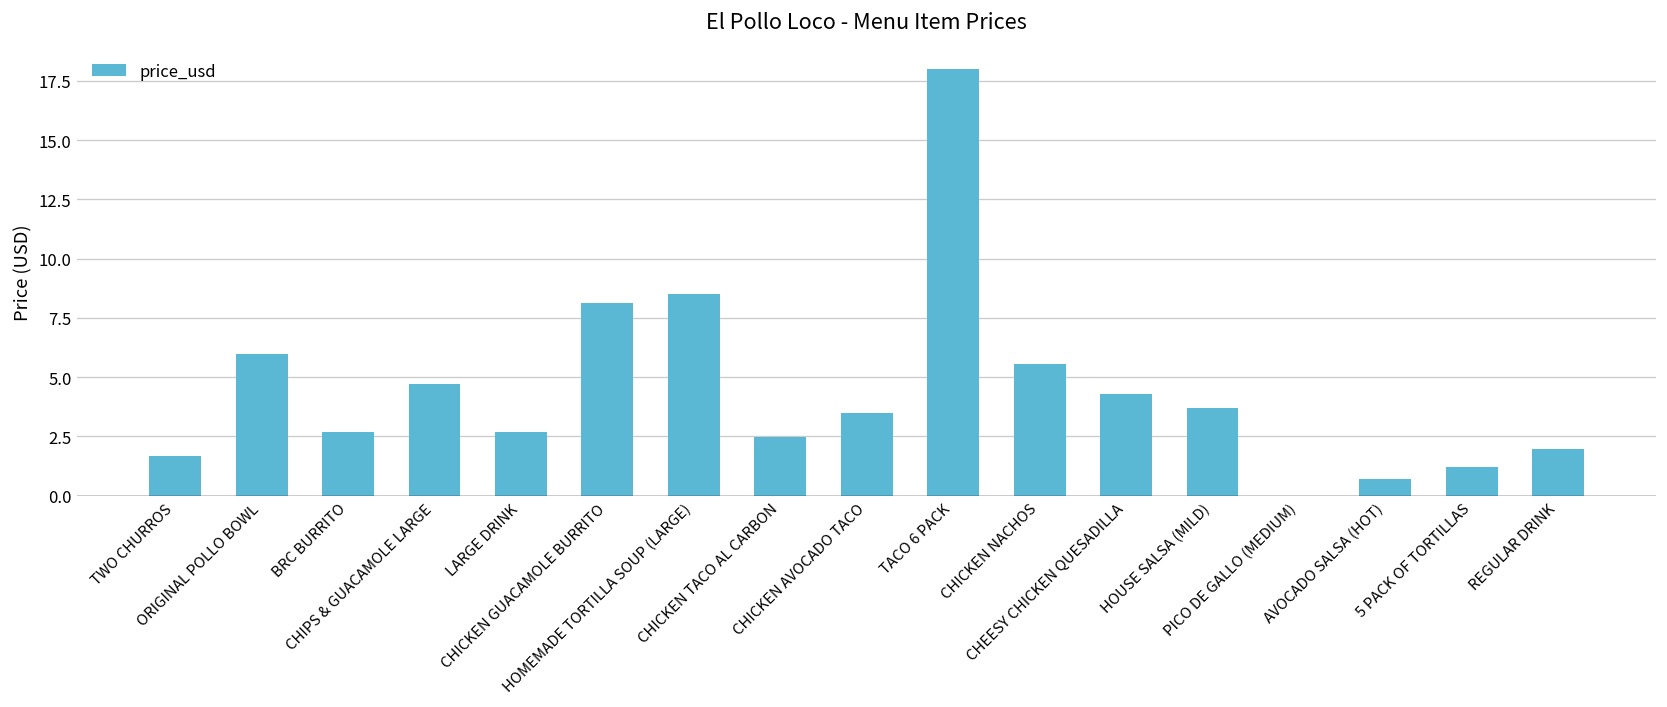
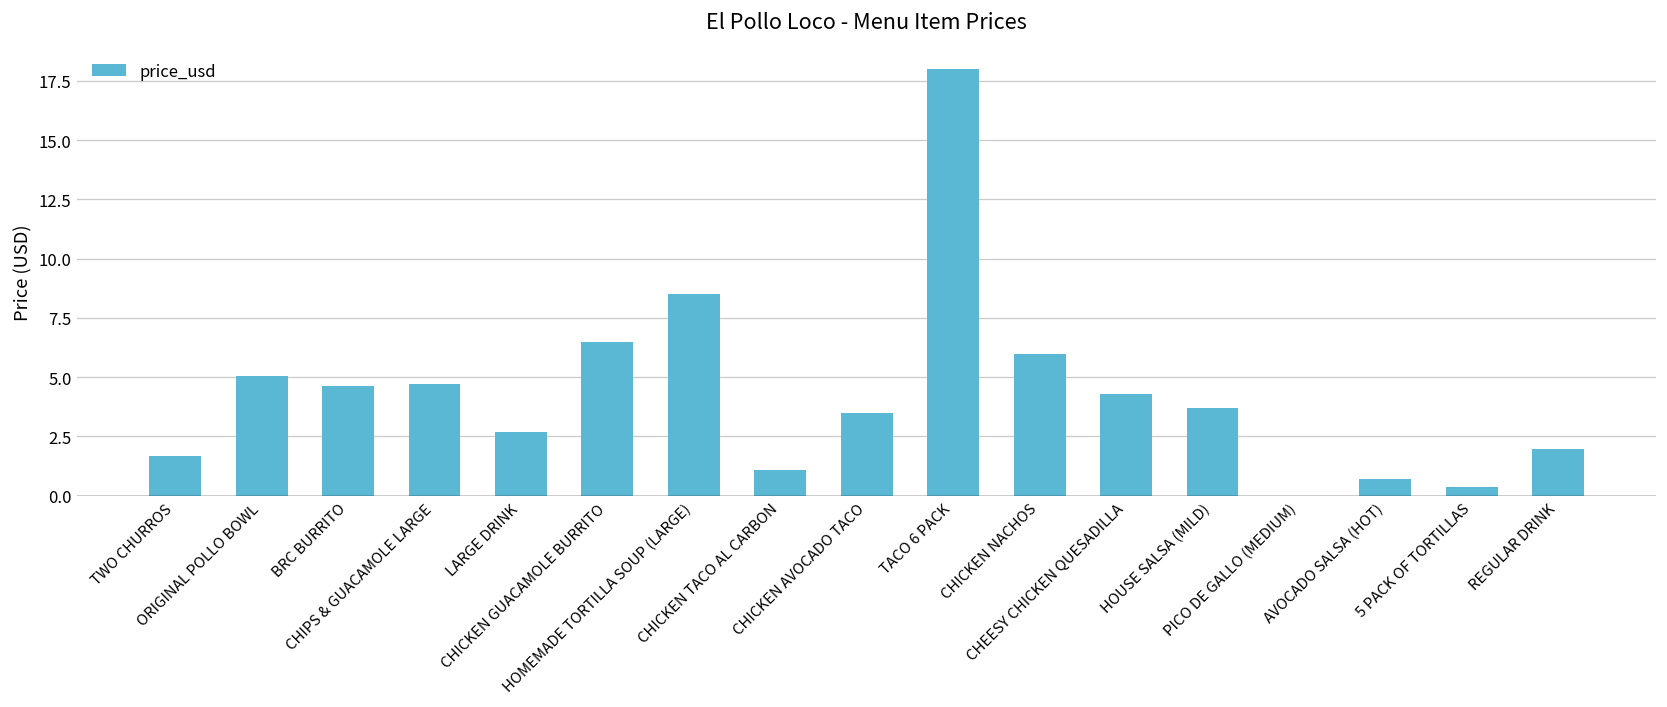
ORIGINAL POLLO BOWL: 6.0 -> 5.1
BRC BURRITO: 2.7 -> 4.6
CHICKEN GUACAMOLE BURRITO: 8.1 -> 6.5
CHICKEN TACO AL CARBON: 2.5 -> 1.1
CHICKEN NACHOS: 5.5 -> 6.0
5 PACK OF TORTILLAS: 1.2 -> 0.4
